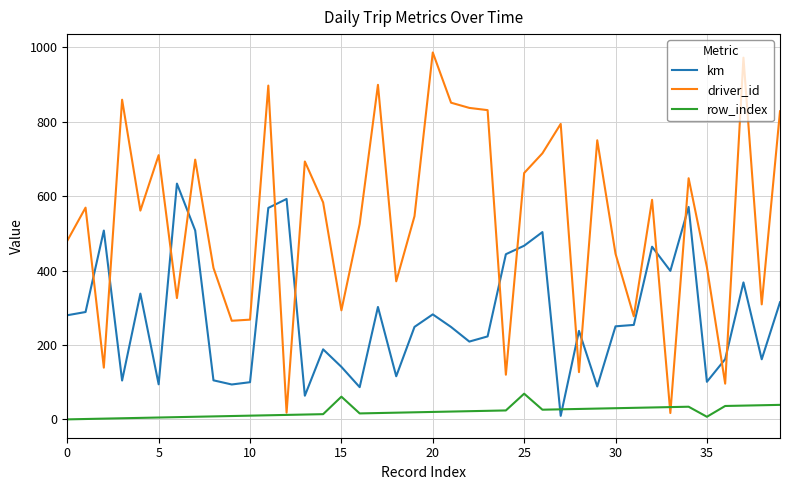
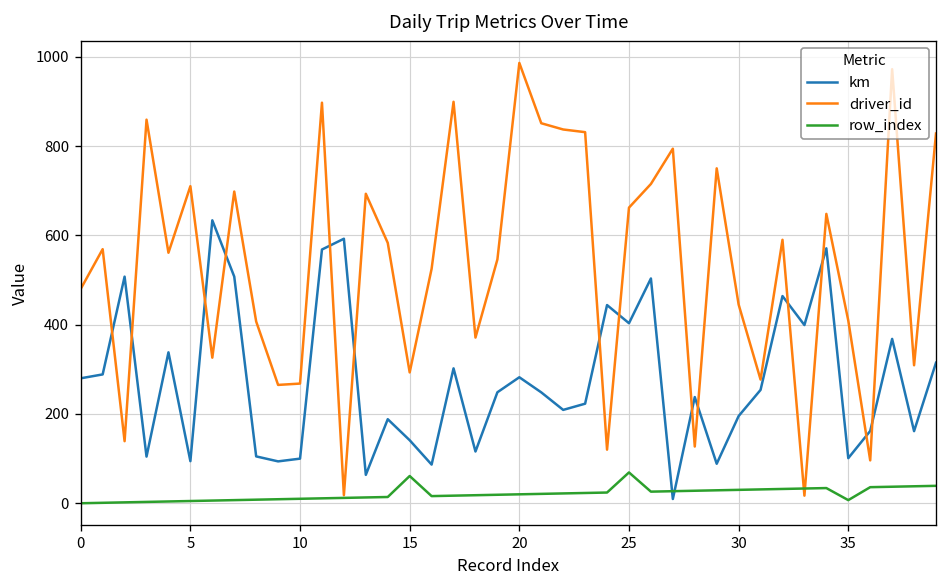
km, 25: 470 -> 400
km, 30: 250 -> 200
